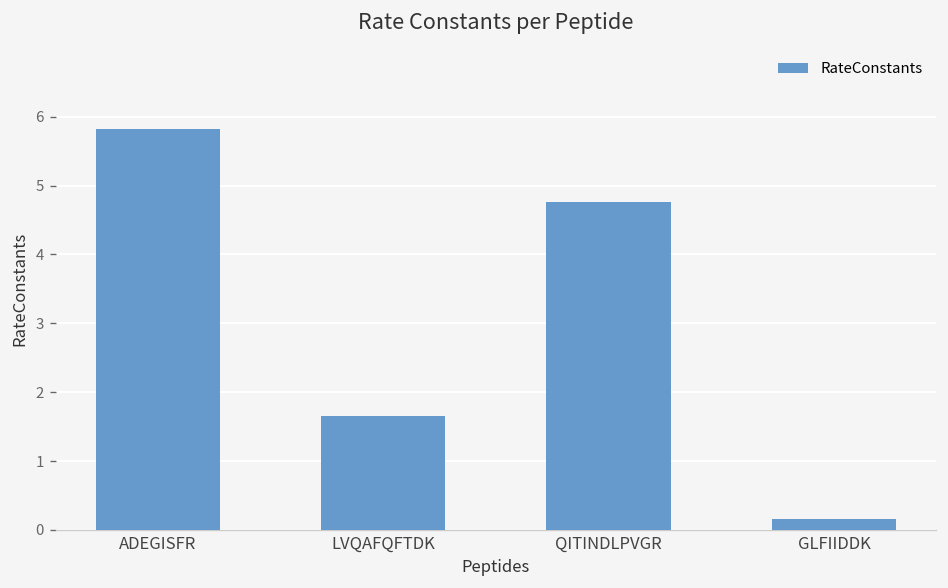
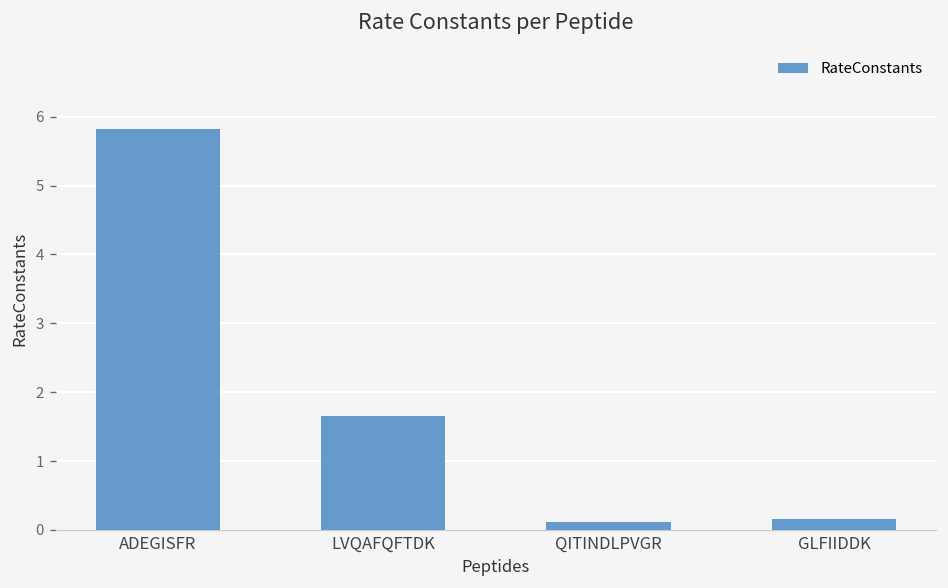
QITINDLPVGR: 4.8 -> 0.1
